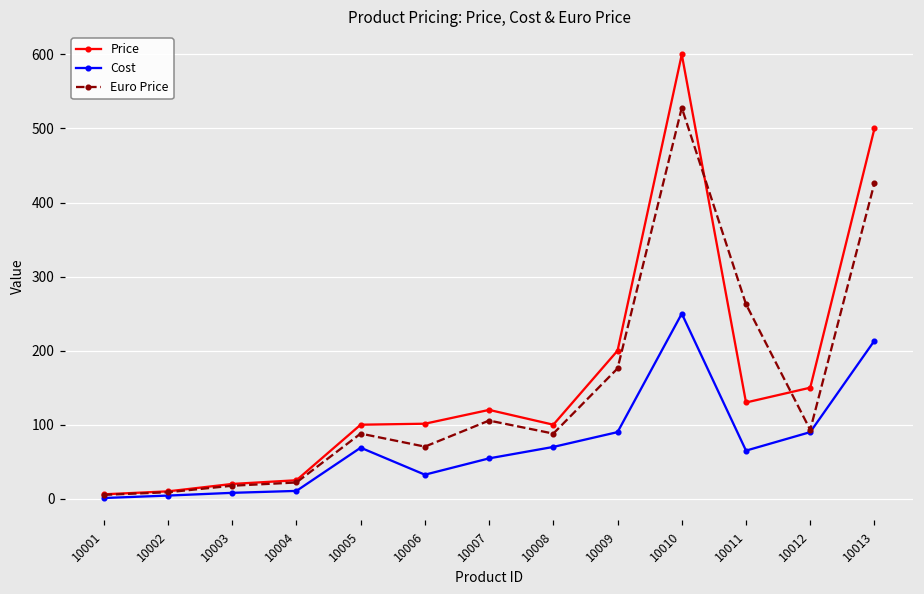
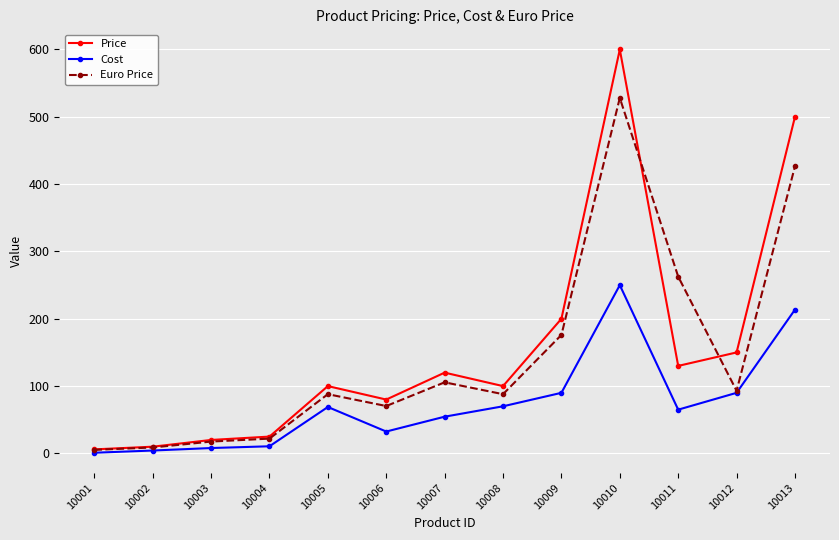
Price, 10006: 100 -> 80
